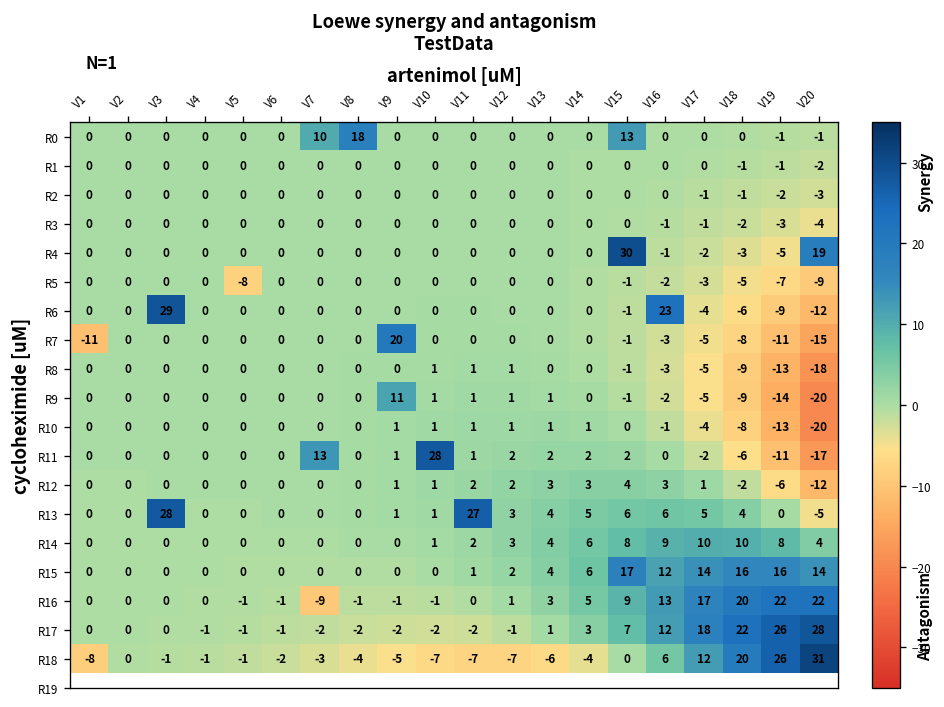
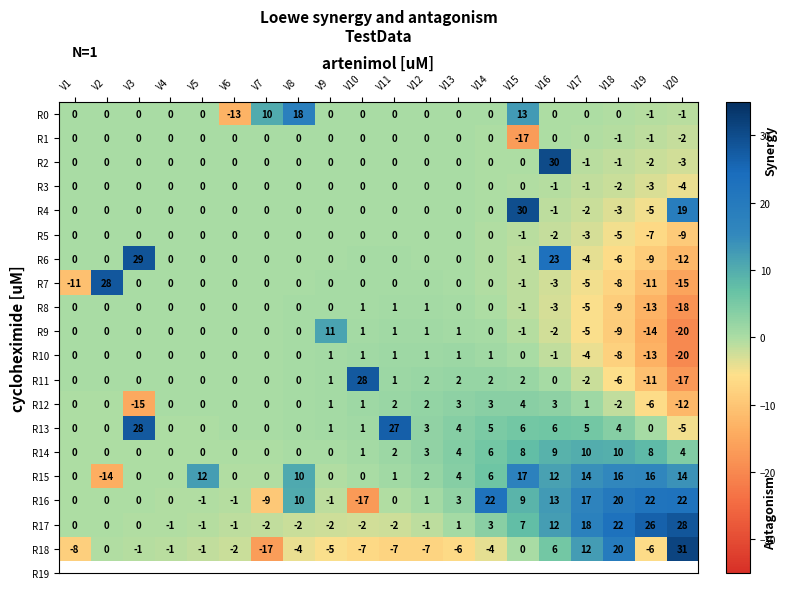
R0, V6: 0 -> -13
R1, V15: 0 -> -17
R2, V16: 0 -> 30
R5, V5: -8 -> 0
R7, V2: 0 -> 28
R7, V9: 20 -> 0
R11, V7: 13 -> 0
R12, V3: 0 -> -15
R15, V2: 0 -> -14
R15, V5: 0 -> 12
R15, V8: 0 -> 10
R16, V8: -1 -> 10
R16, V10: -1 -> -17
R16, V14: 5 -> 22
R18, V7: -3 -> -17
R18, V19: 26 -> -6
